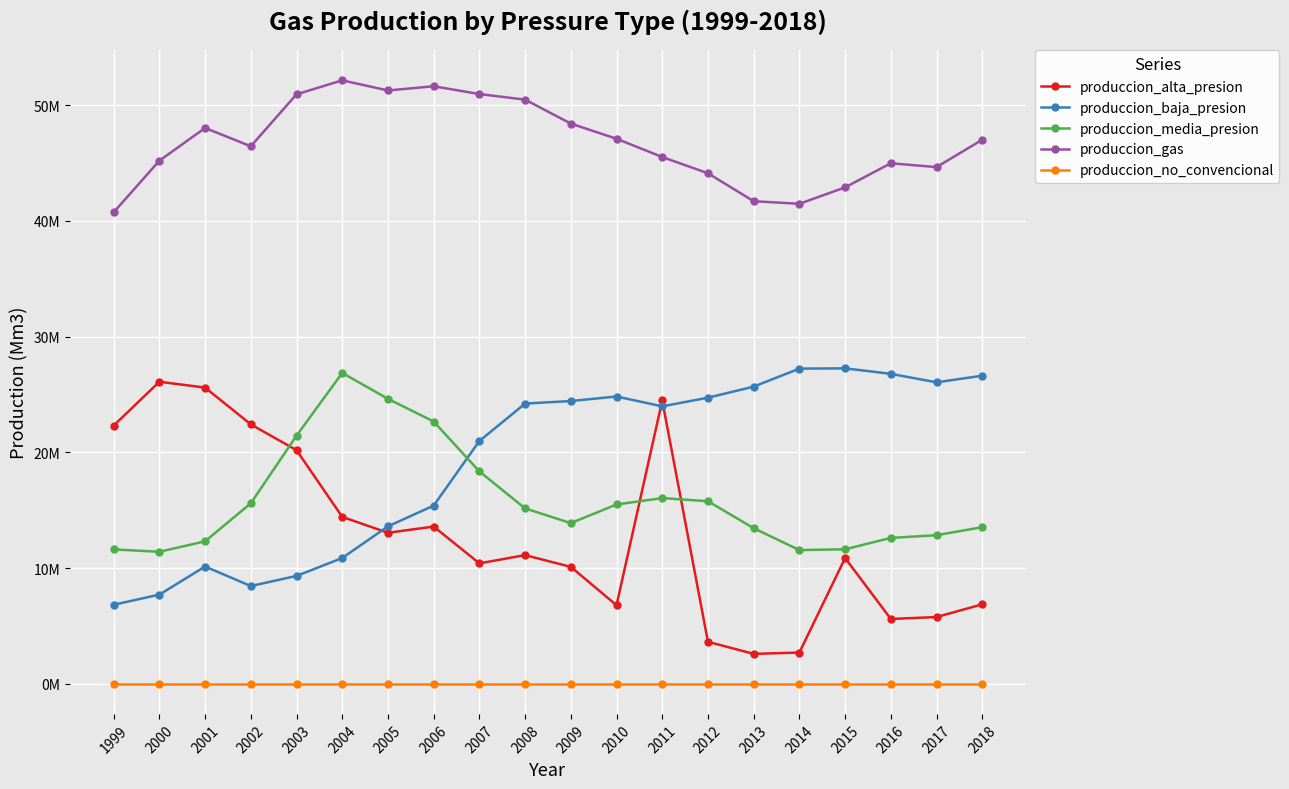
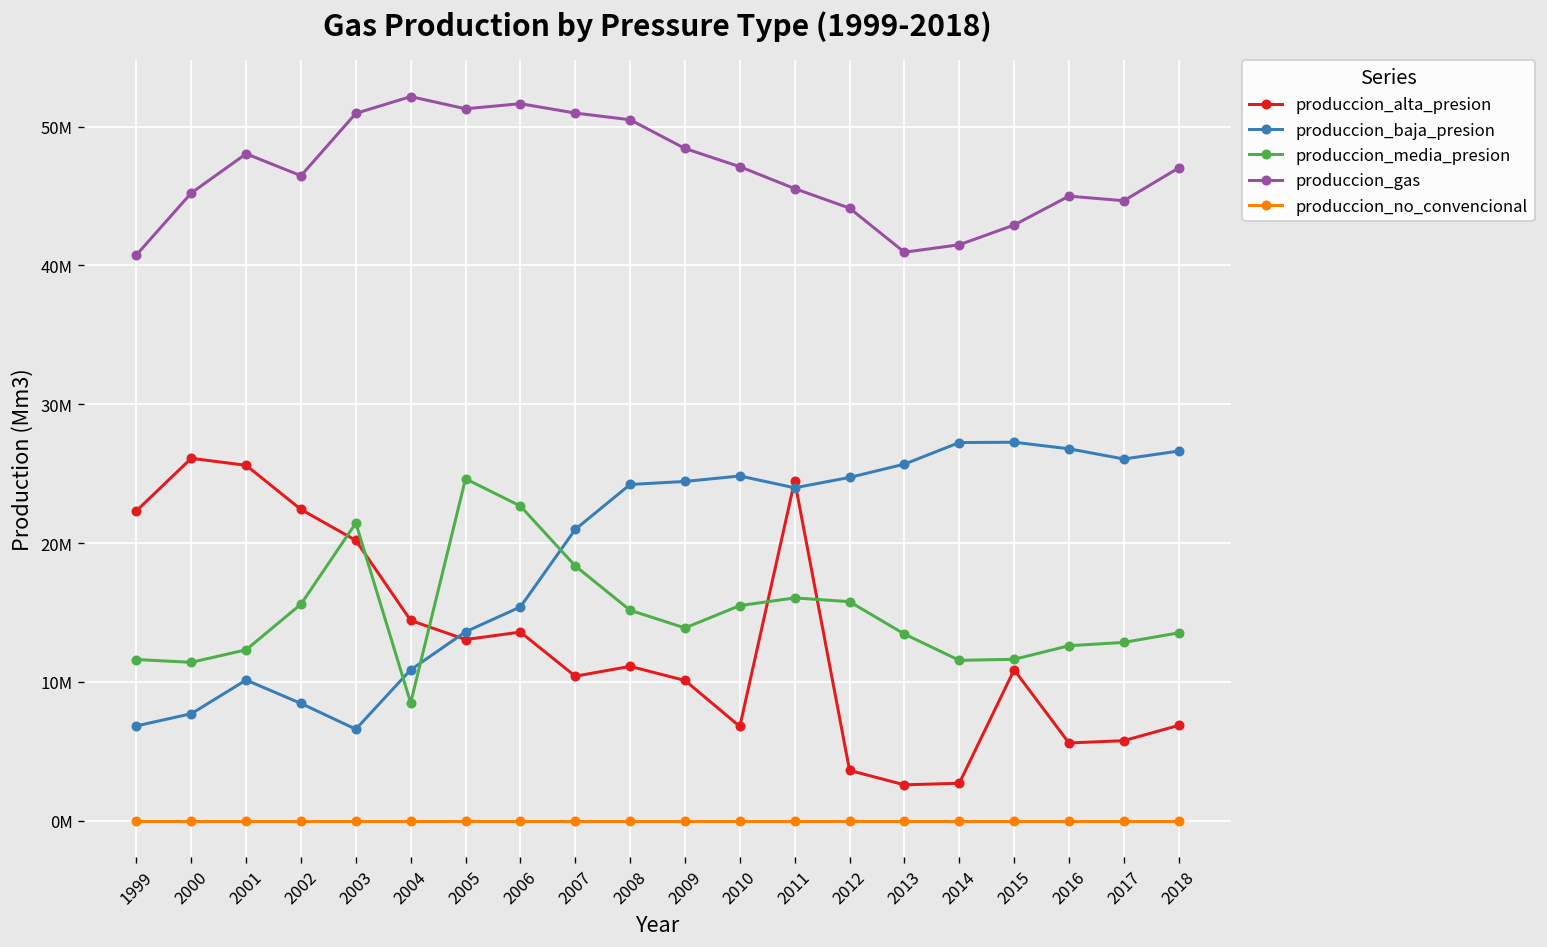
produccion_baja_presion, 2003: 9300000 -> 6600000
produccion_media_presion, 2004: 26900000 -> 8500000
produccion_gas, 2013: 41700000 -> 40900000
